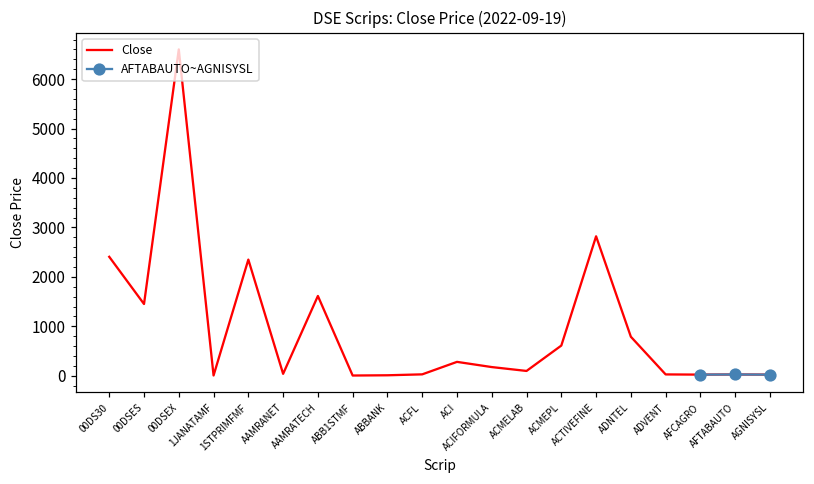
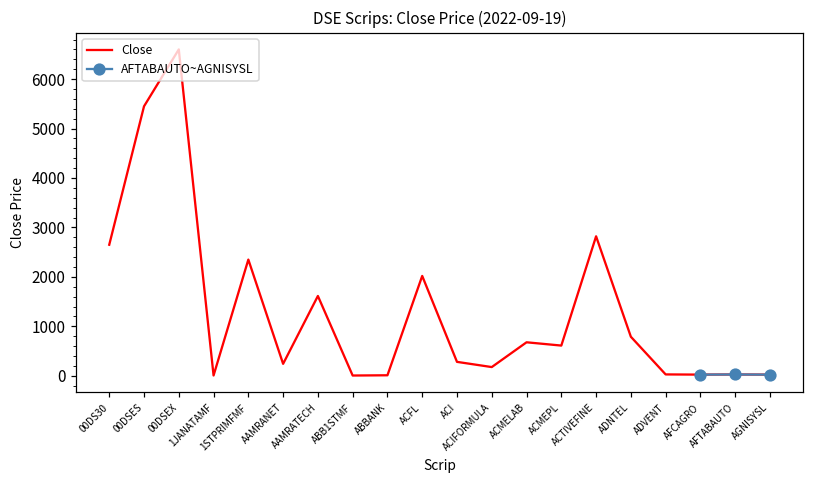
Close, 00DS30: 2400 -> 2600
Close, 00DSES: 1500 -> 5400
Close, AAMRANET: 0 -> 200
Close, ACFL: 0 -> 2000
Close, ACMELAB: 100 -> 700
